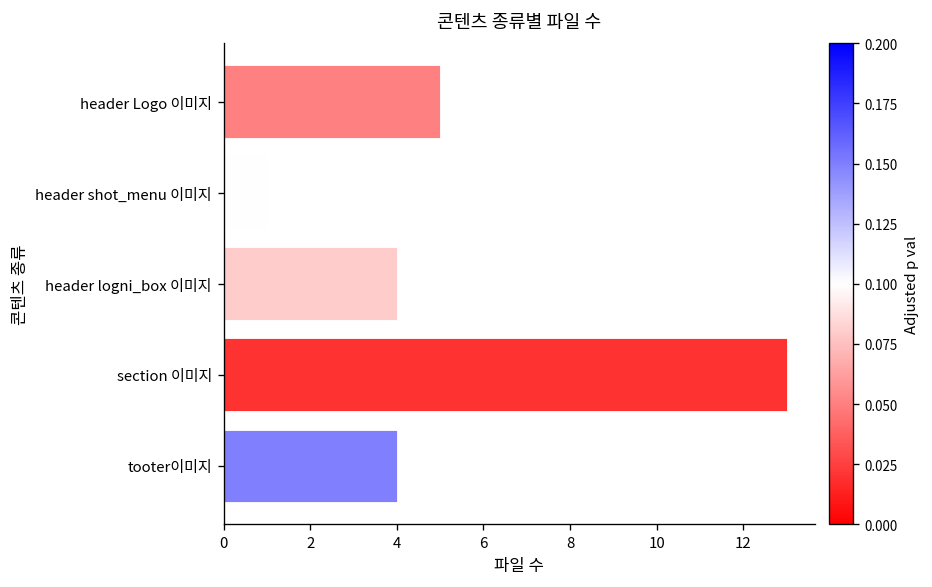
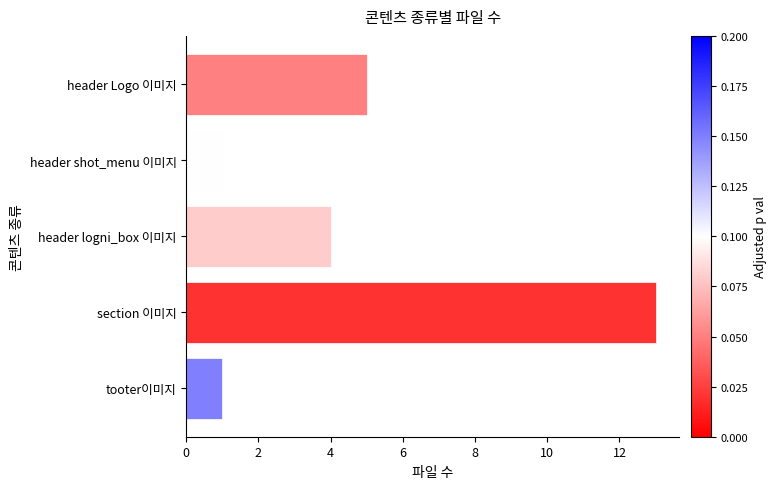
tooter이미지: 4 -> 1
